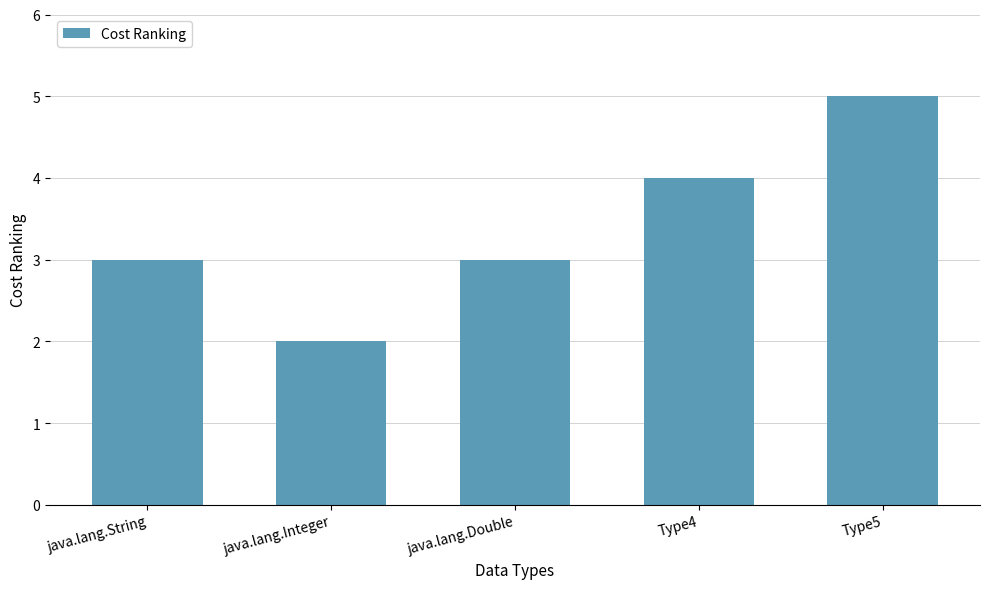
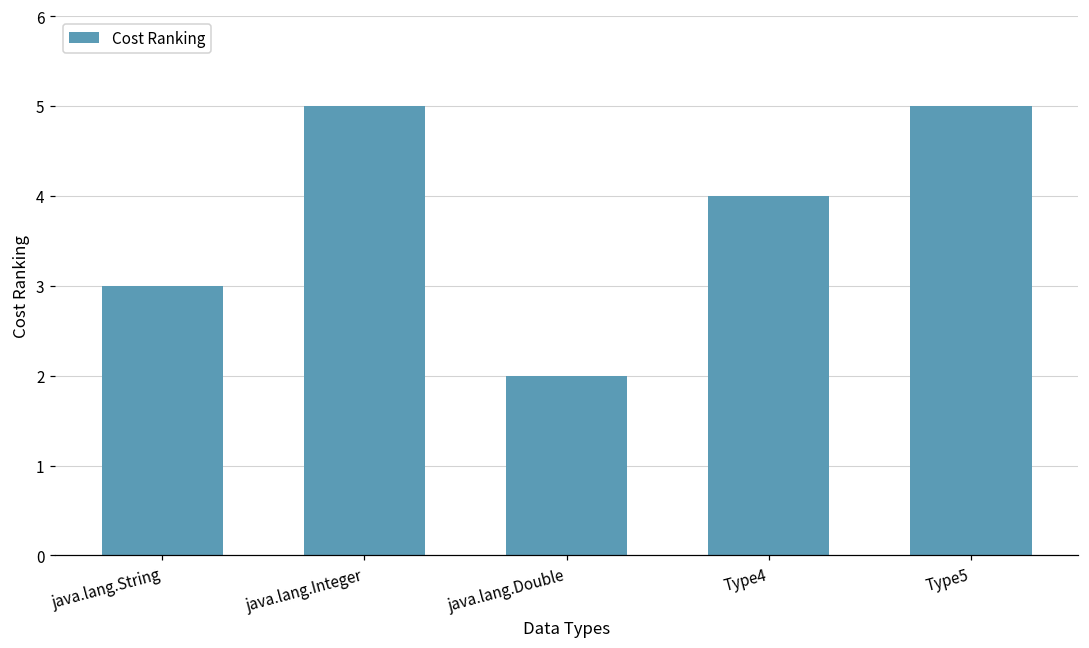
java.lang.Integer: 2 -> 5
java.lang.Double: 3 -> 2
